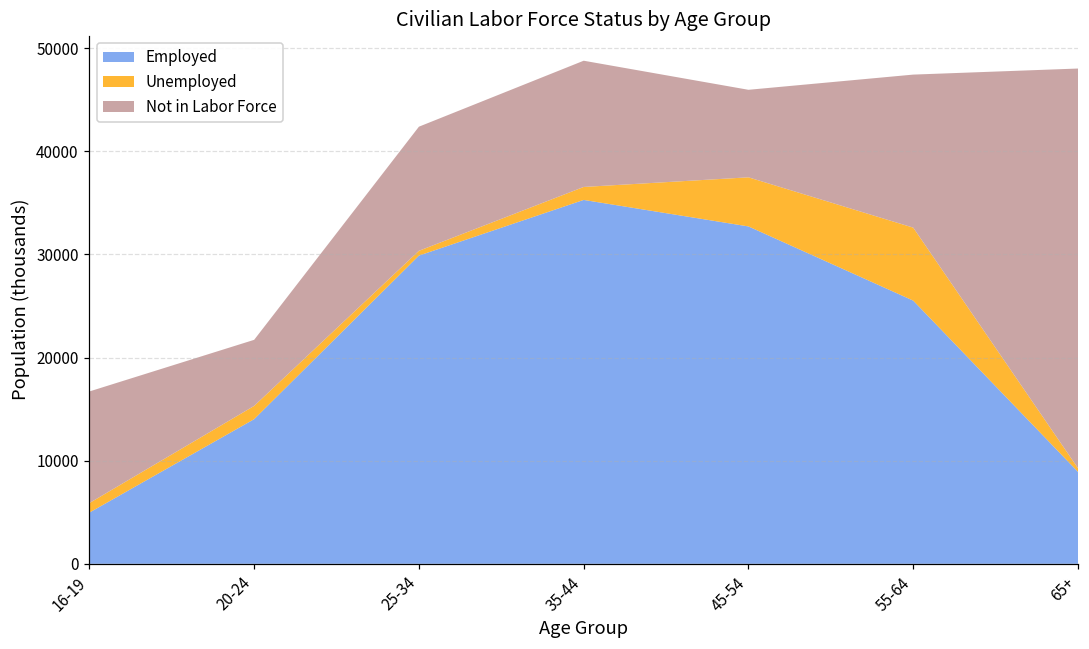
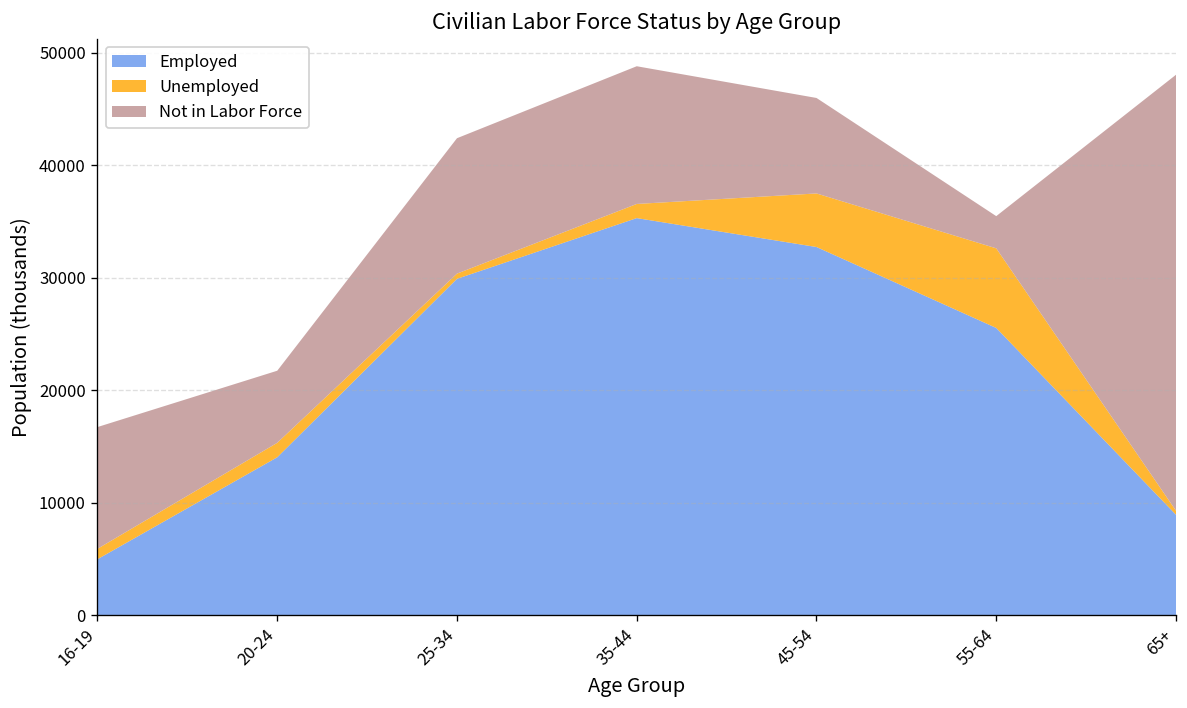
Not in Labor Force, 55-64: 15000 -> 3000
